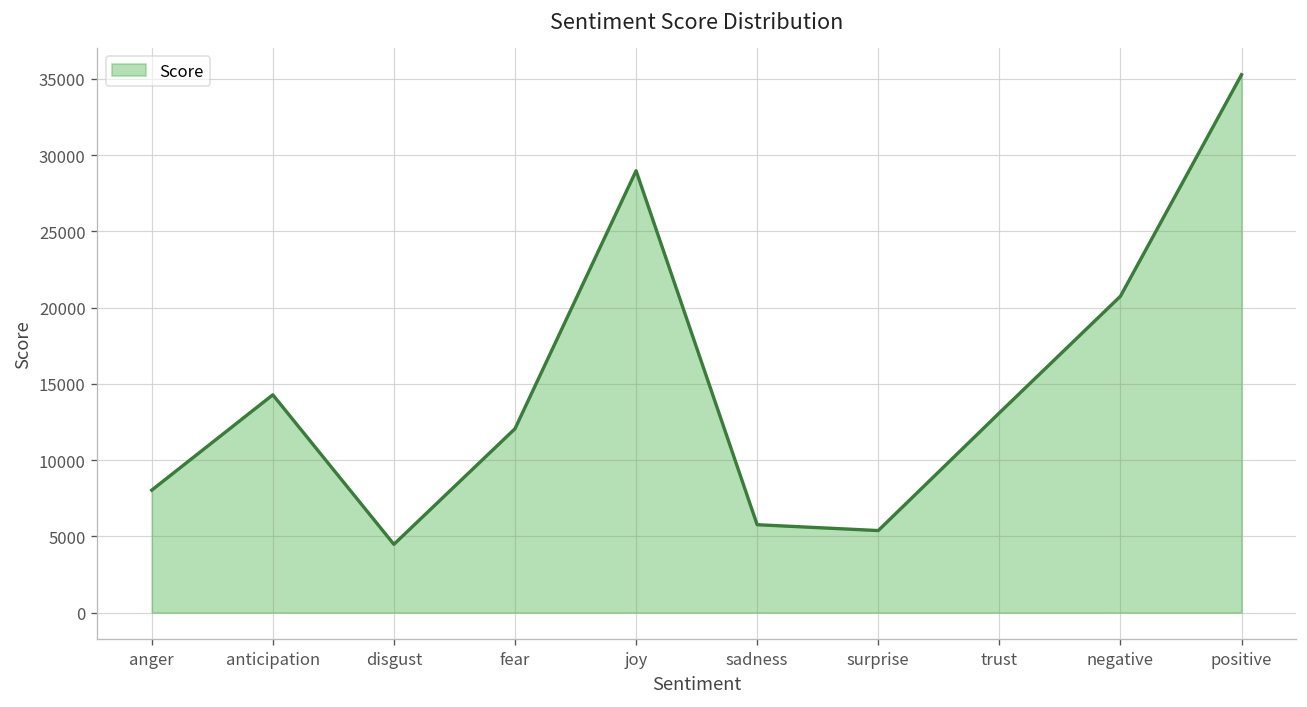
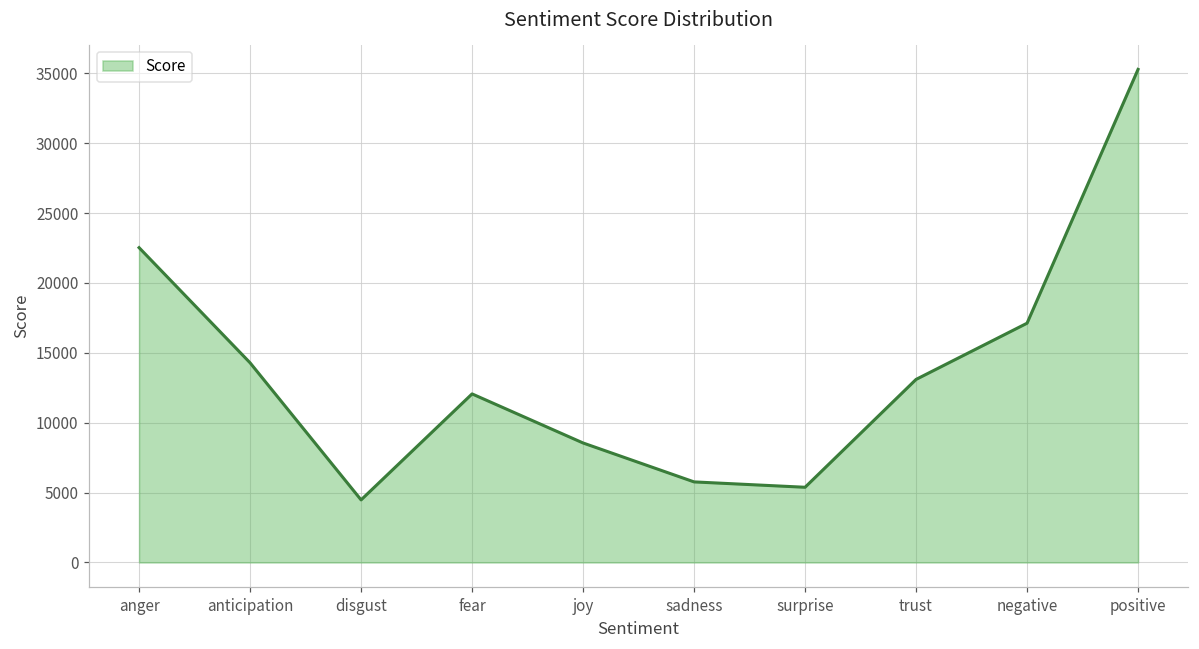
anger: 8000 -> 22500
joy: 29000 -> 8500
negative: 20700 -> 17100
